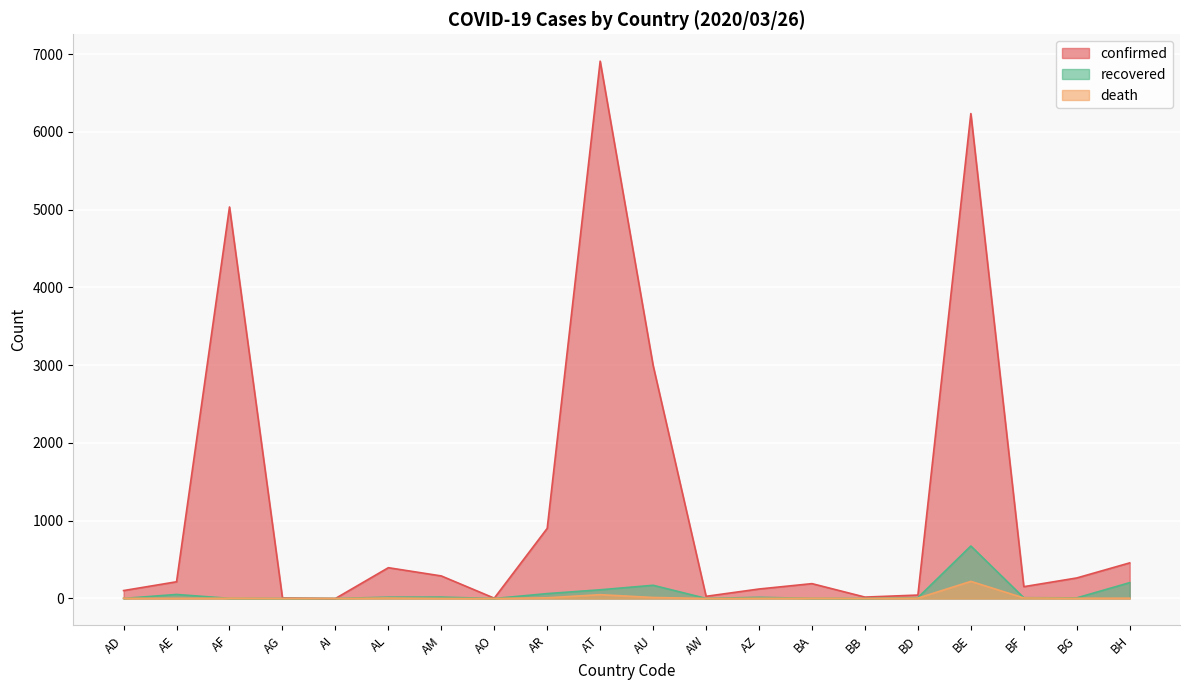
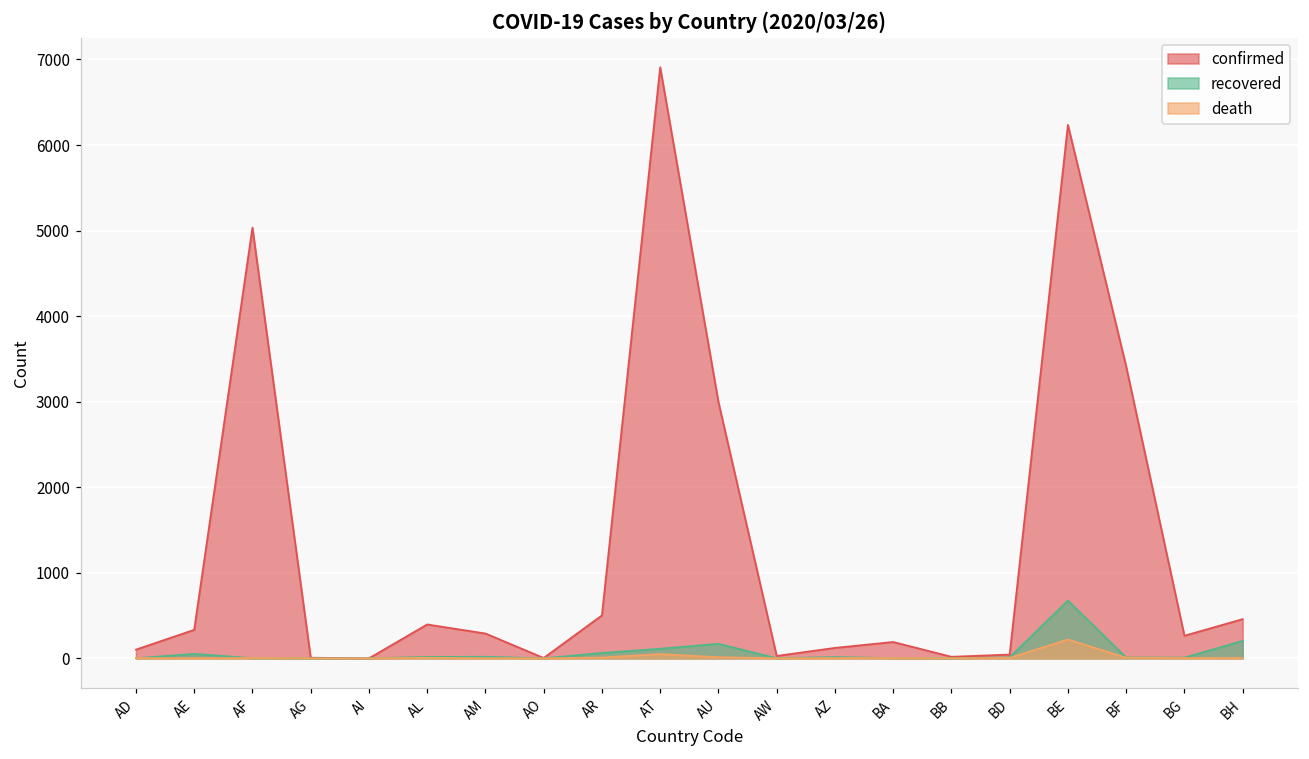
confirmed, AE: 200 -> 300
confirmed, AR: 900 -> 500
confirmed, BF: 200 -> 3400
